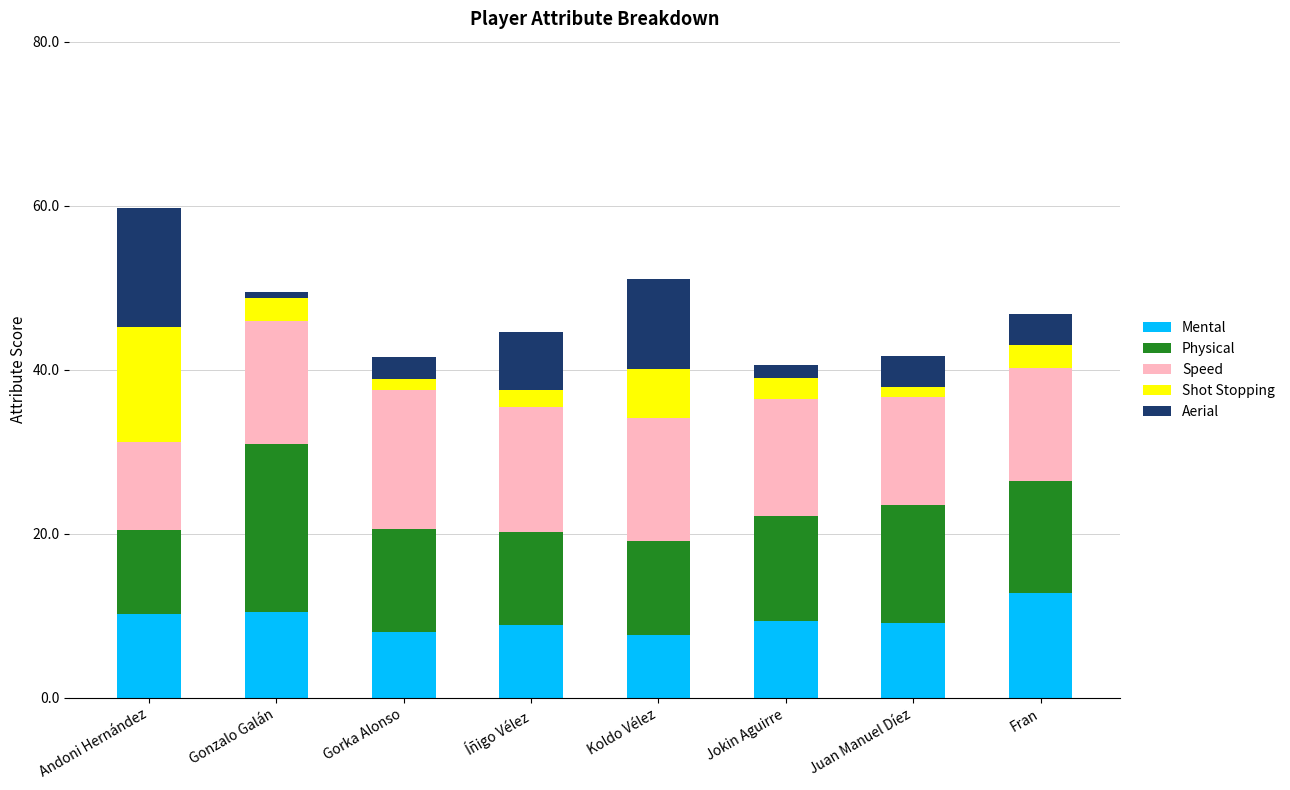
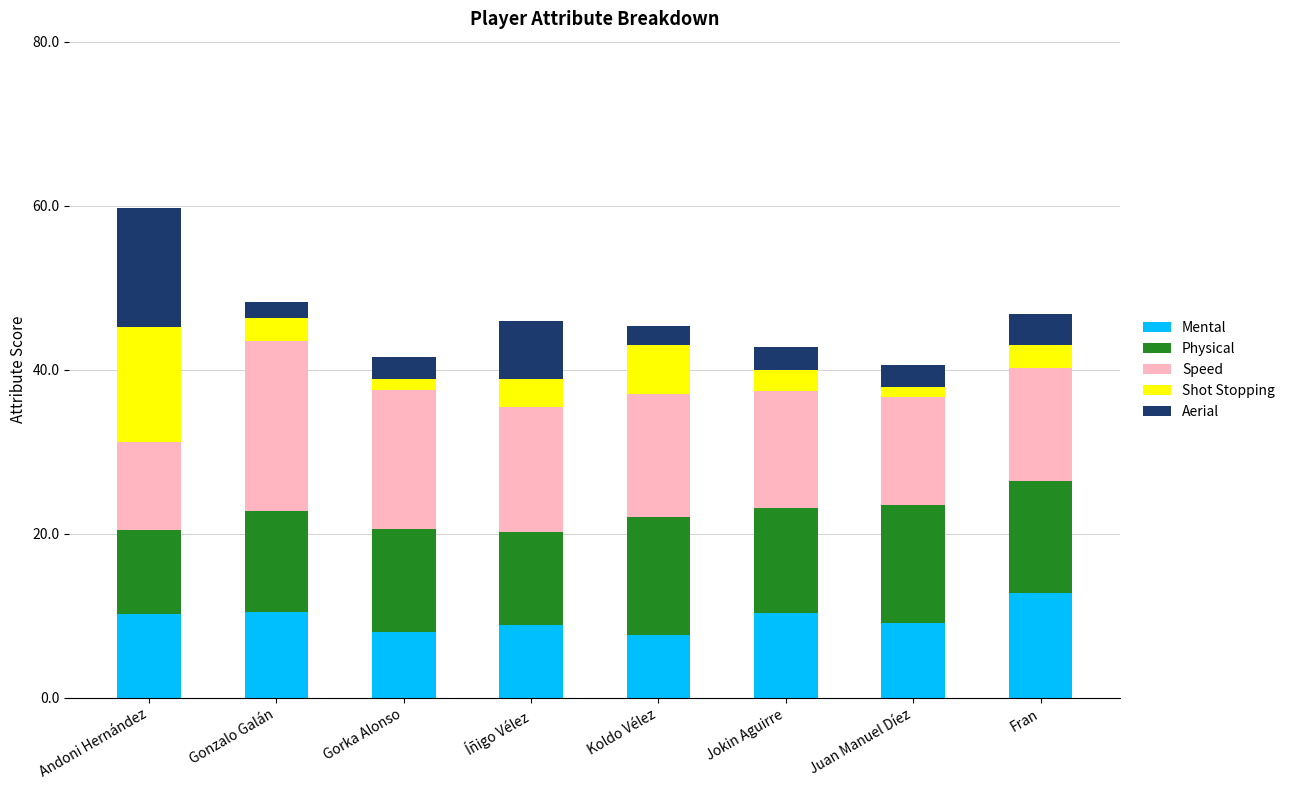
Physical, Gonzalo Galán: 20 -> 12
Speed, Gonzalo Galán: 15 -> 21
Aerial, Gonzalo Galán: 1 -> 2
Shot Stopping, Íñigo Vélez: 2 -> 4
Physical, Koldo Vélez: 11 -> 14
Aerial, Koldo Vélez: 11 -> 2
Mental, Jokin Aguirre: 9 -> 10
Aerial, Jokin Aguirre: 2 -> 3
Aerial, Juan Manuel Díez: 4 -> 3
